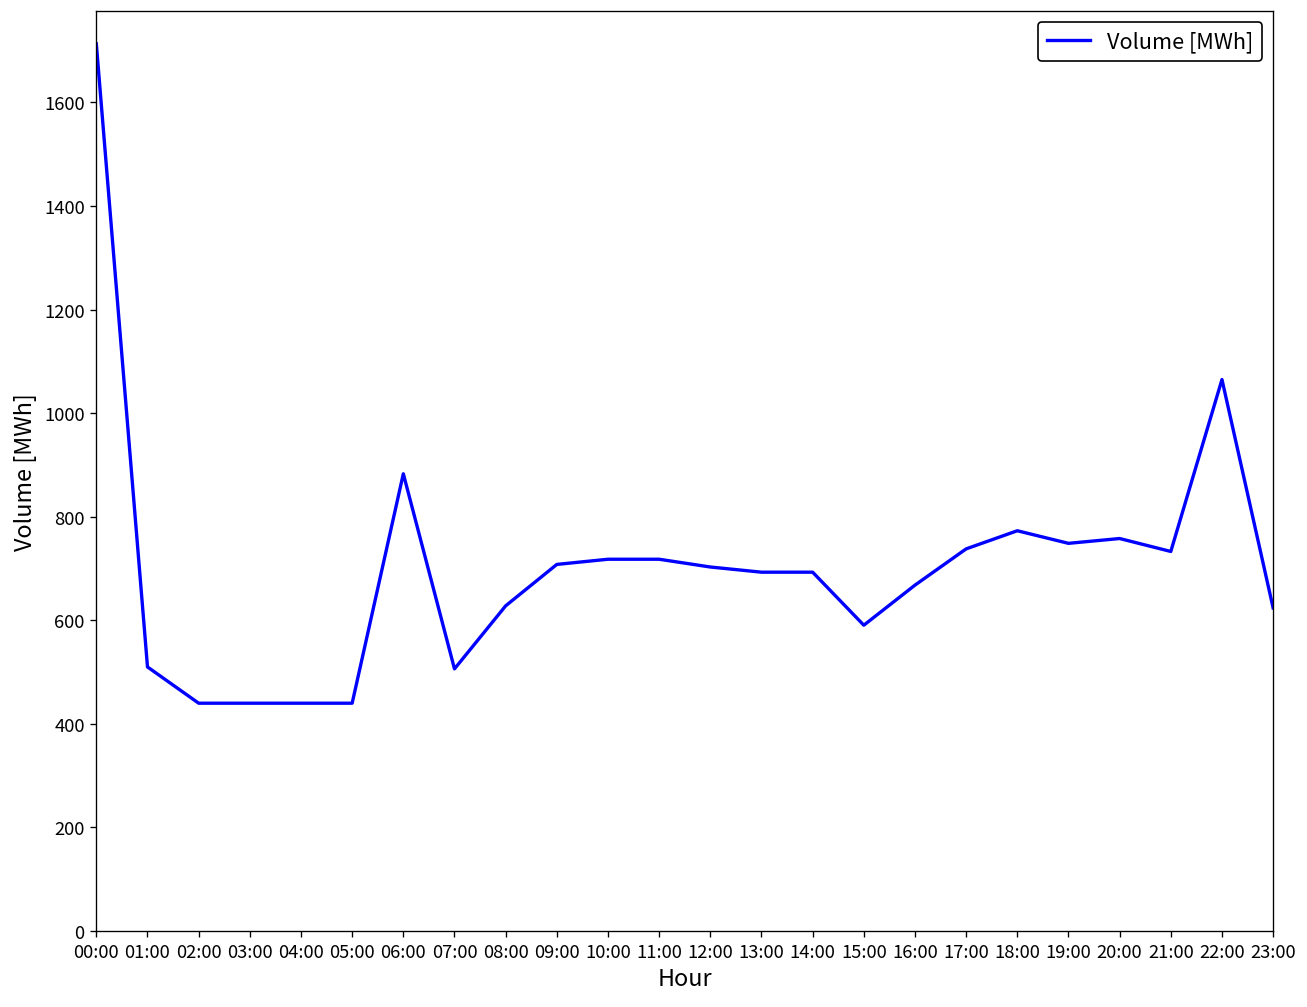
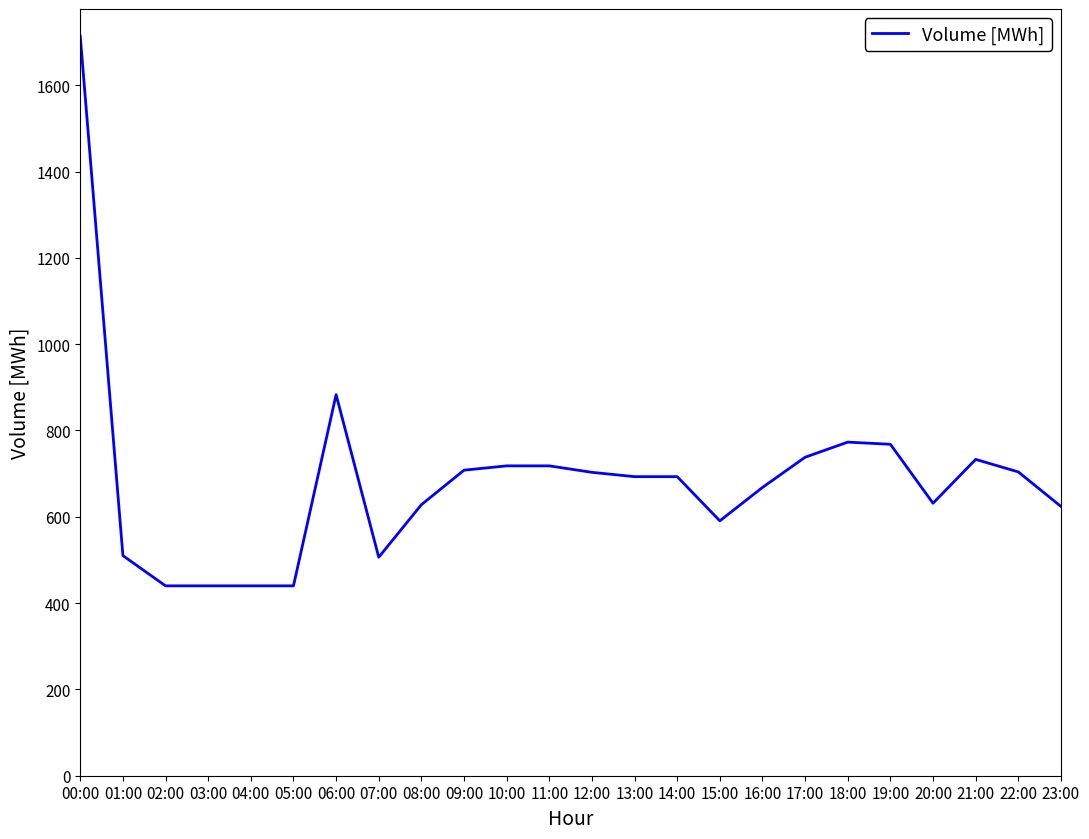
19:00: 750 -> 770
20:00: 760 -> 630
22:00: 1070 -> 700
